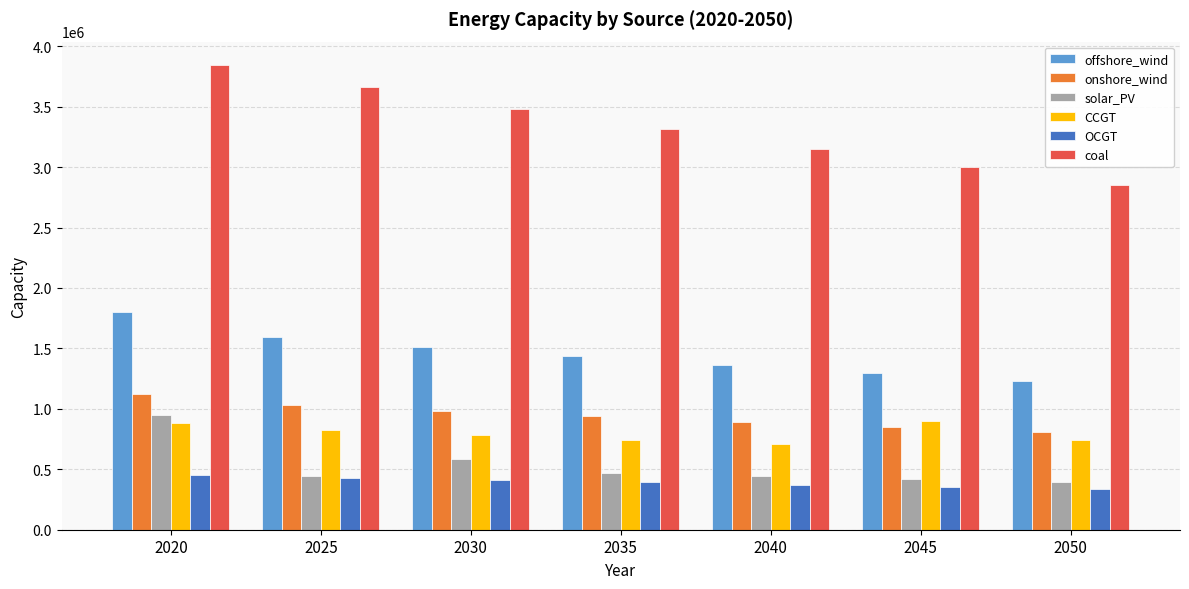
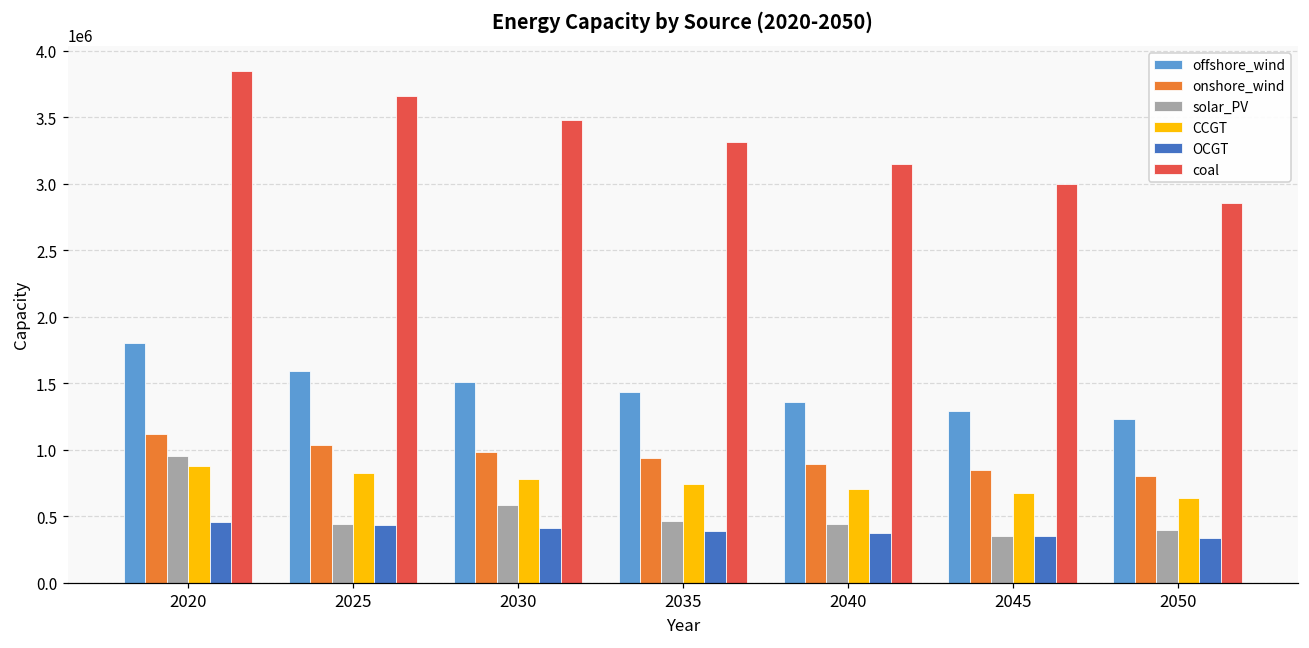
solar_PV, 2045: 420000 -> 350000
CCGT, 2045: 900000 -> 670000
CCGT, 2050: 740000 -> 640000
